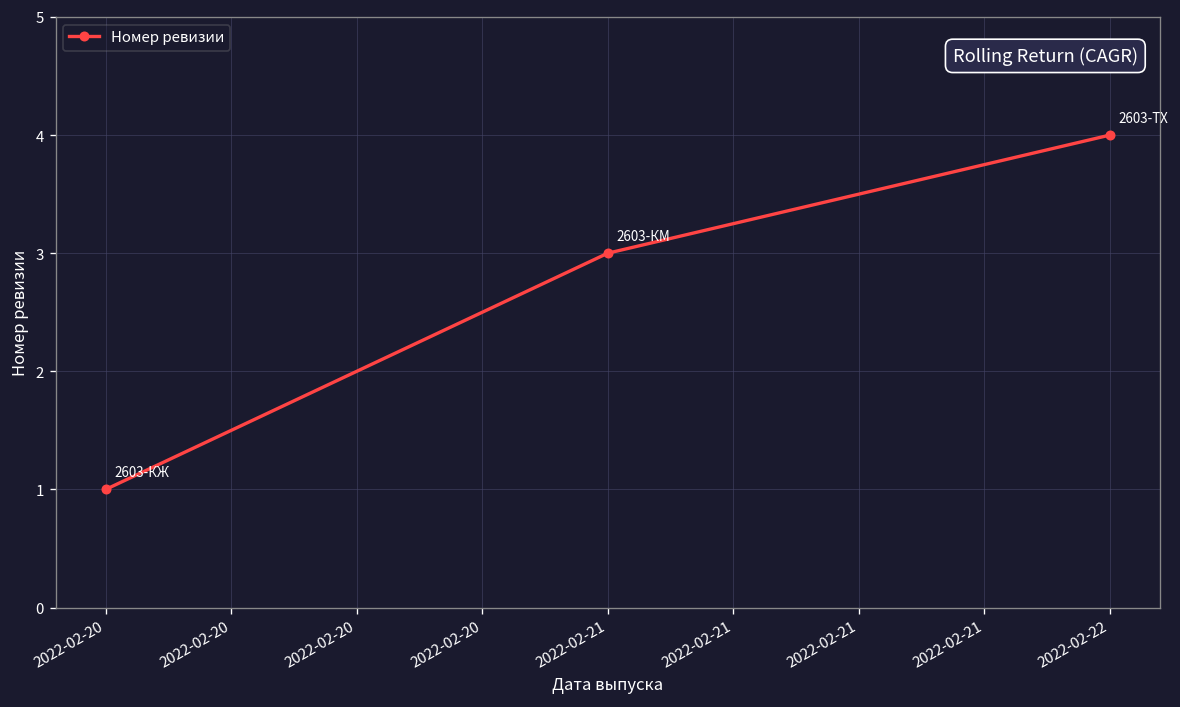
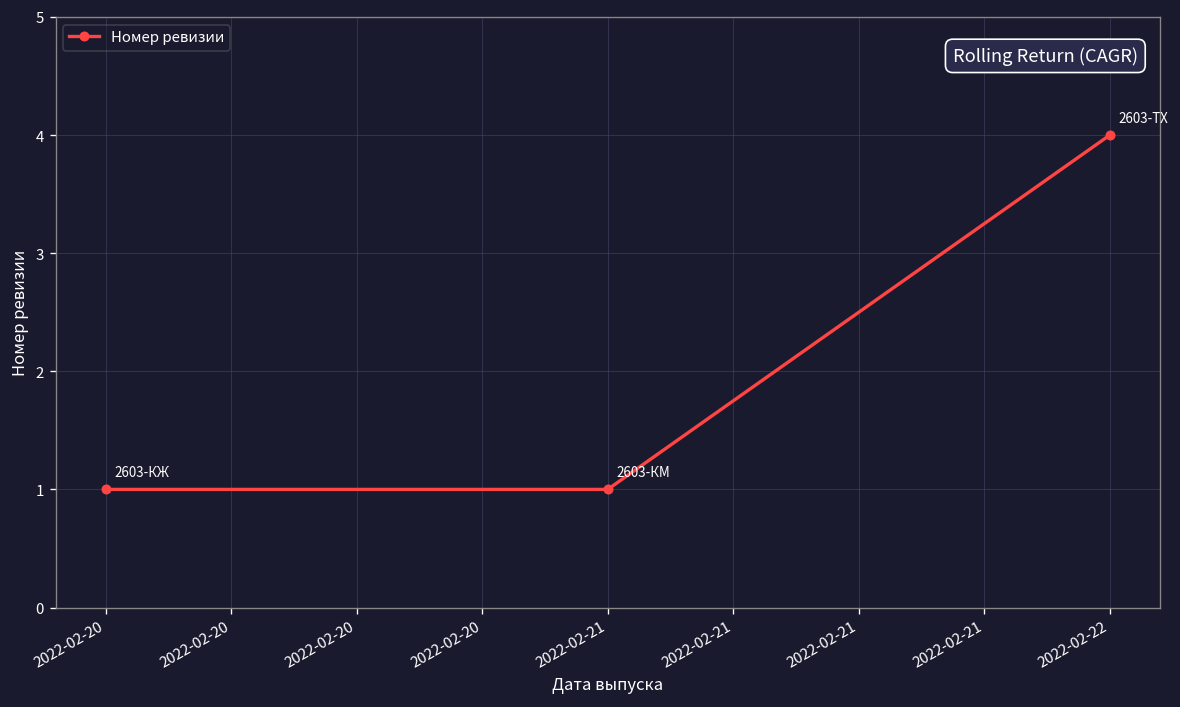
2022-02-21: 3 -> 1
